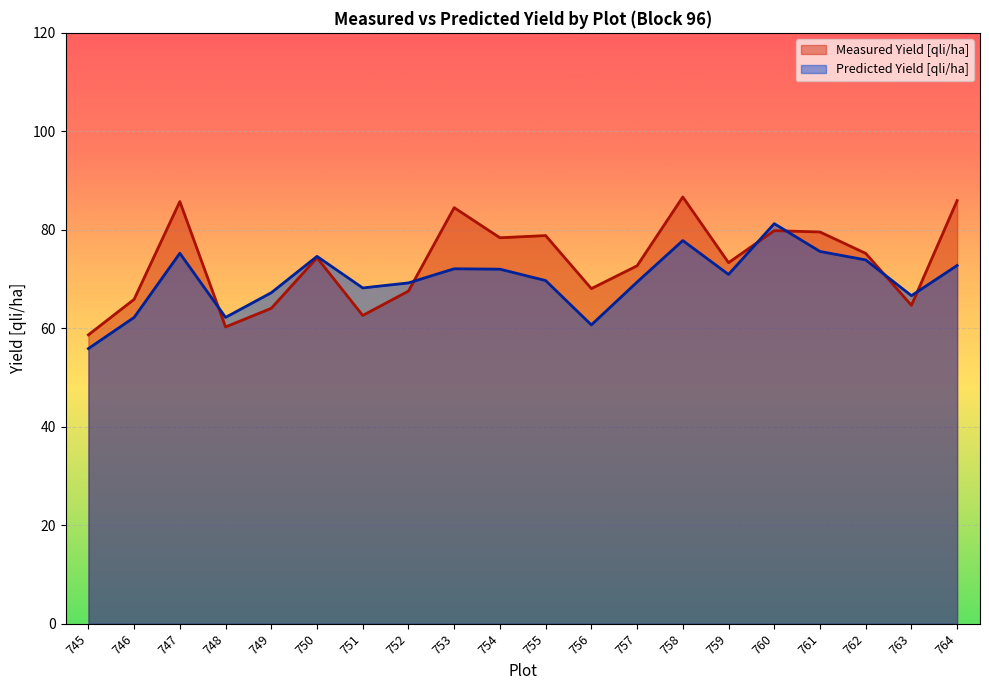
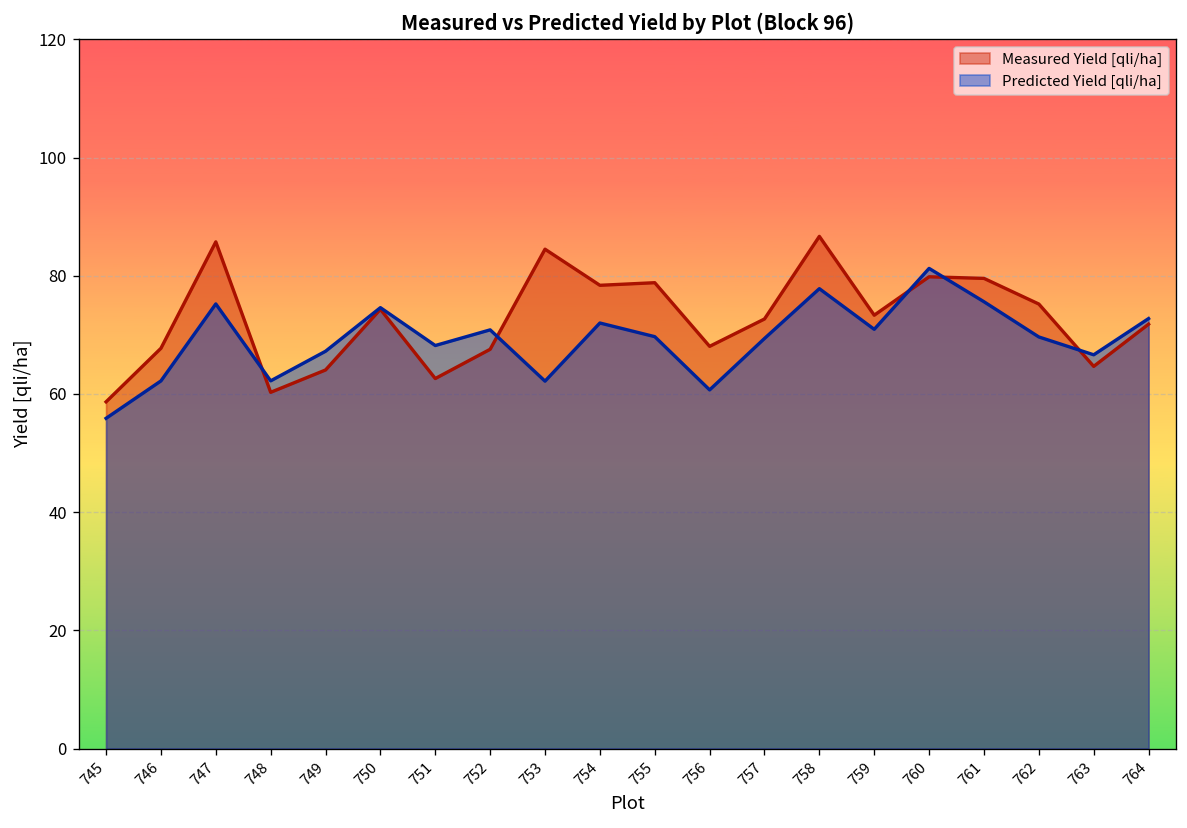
Measured Yield [qli/ha], 746: 66 -> 68
Predicted Yield [qli/ha], 752: 69 -> 71
Predicted Yield [qli/ha], 753: 72 -> 62
Predicted Yield [qli/ha], 762: 74 -> 70
Measured Yield [qli/ha], 764: 86 -> 72
